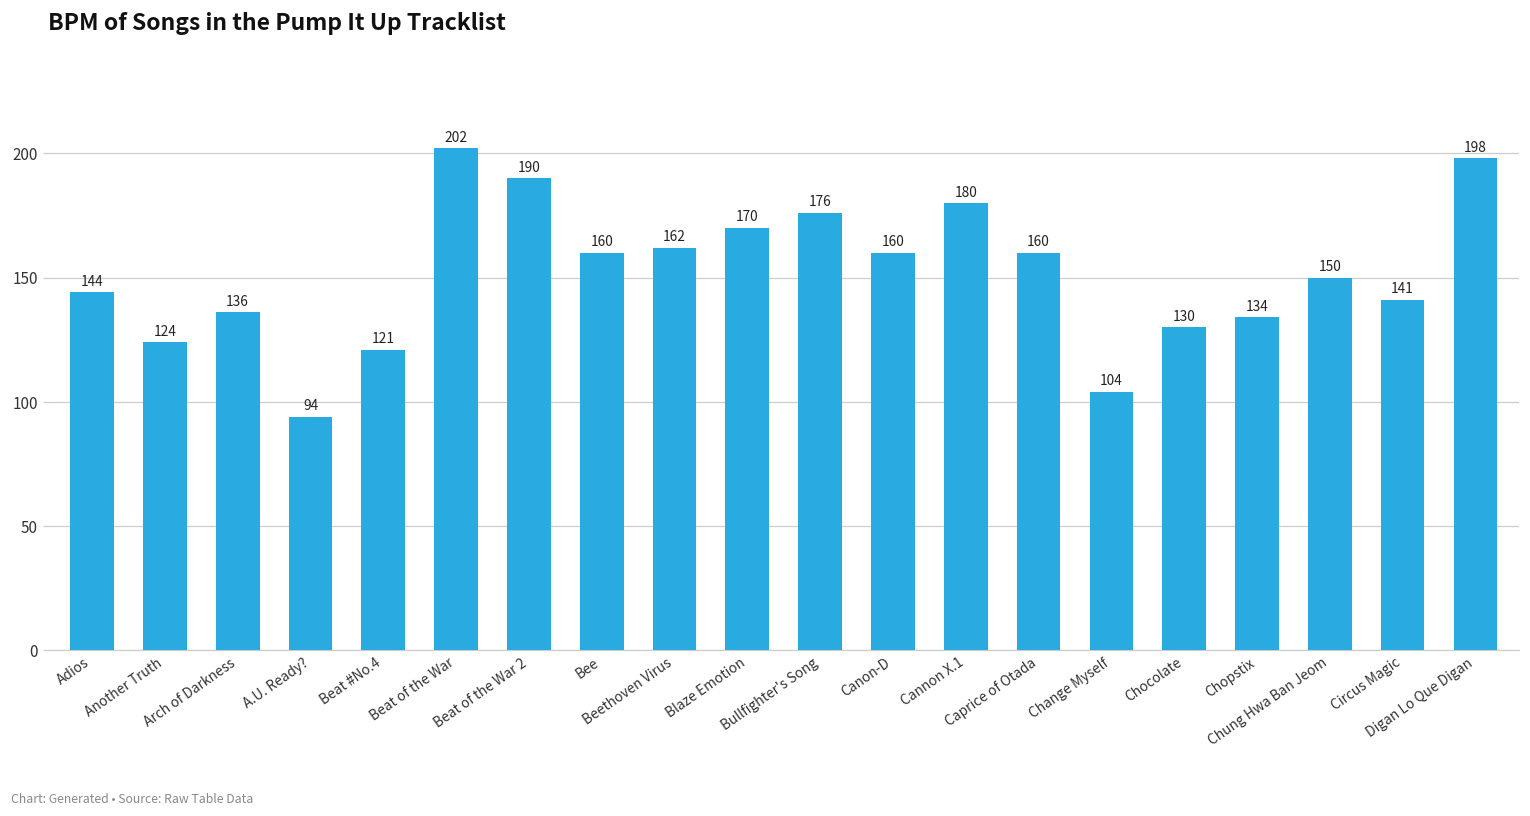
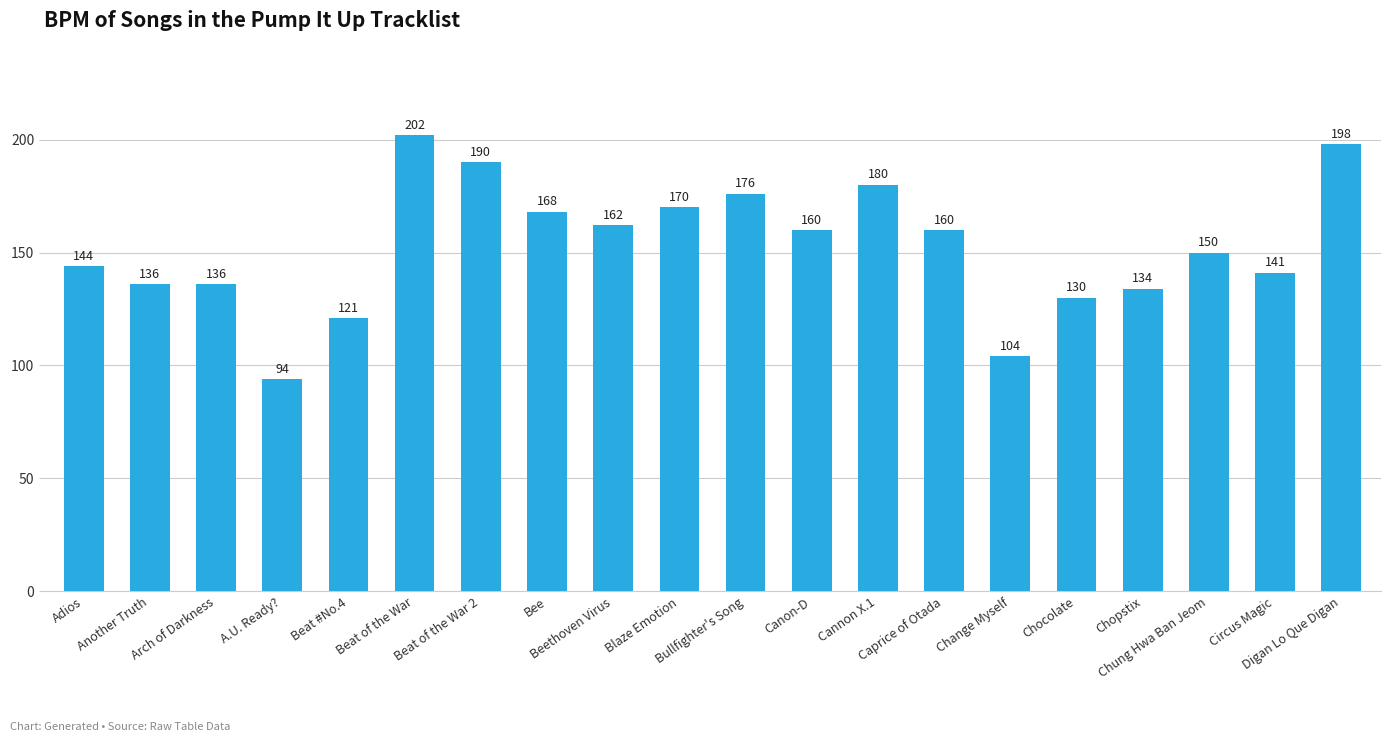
Another Truth: 124 -> 136
Bee: 160 -> 168
